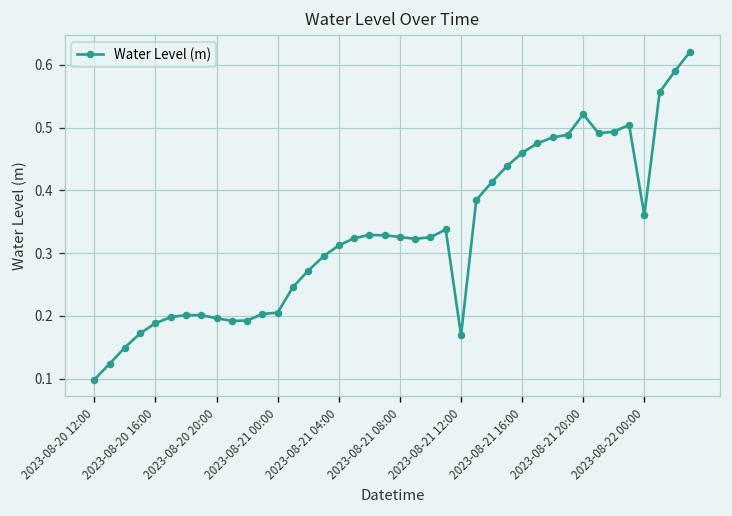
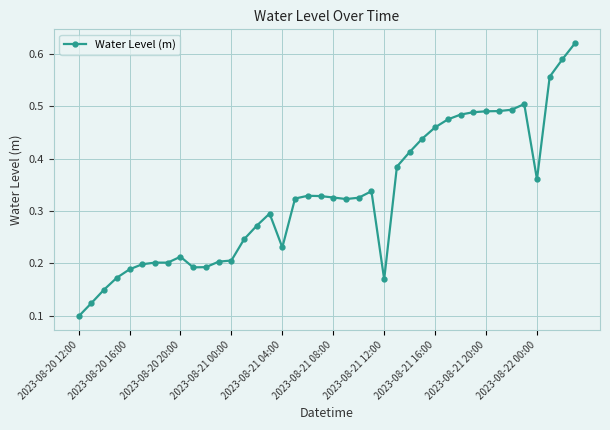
2023-08-20 20:00: 0.20 -> 0.21
2023-08-21 04:00: 0.31 -> 0.23
2023-08-21 20:00: 0.52 -> 0.49
